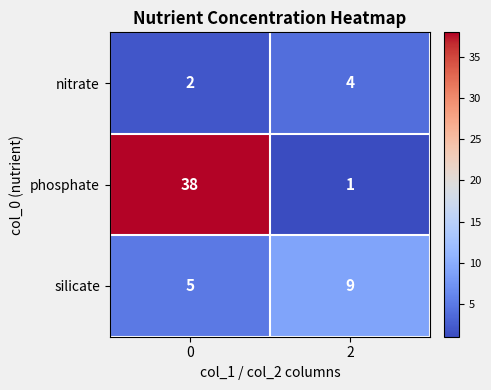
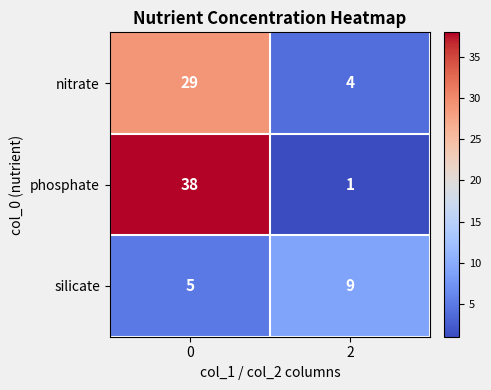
nitrate, 0: 2 -> 29
